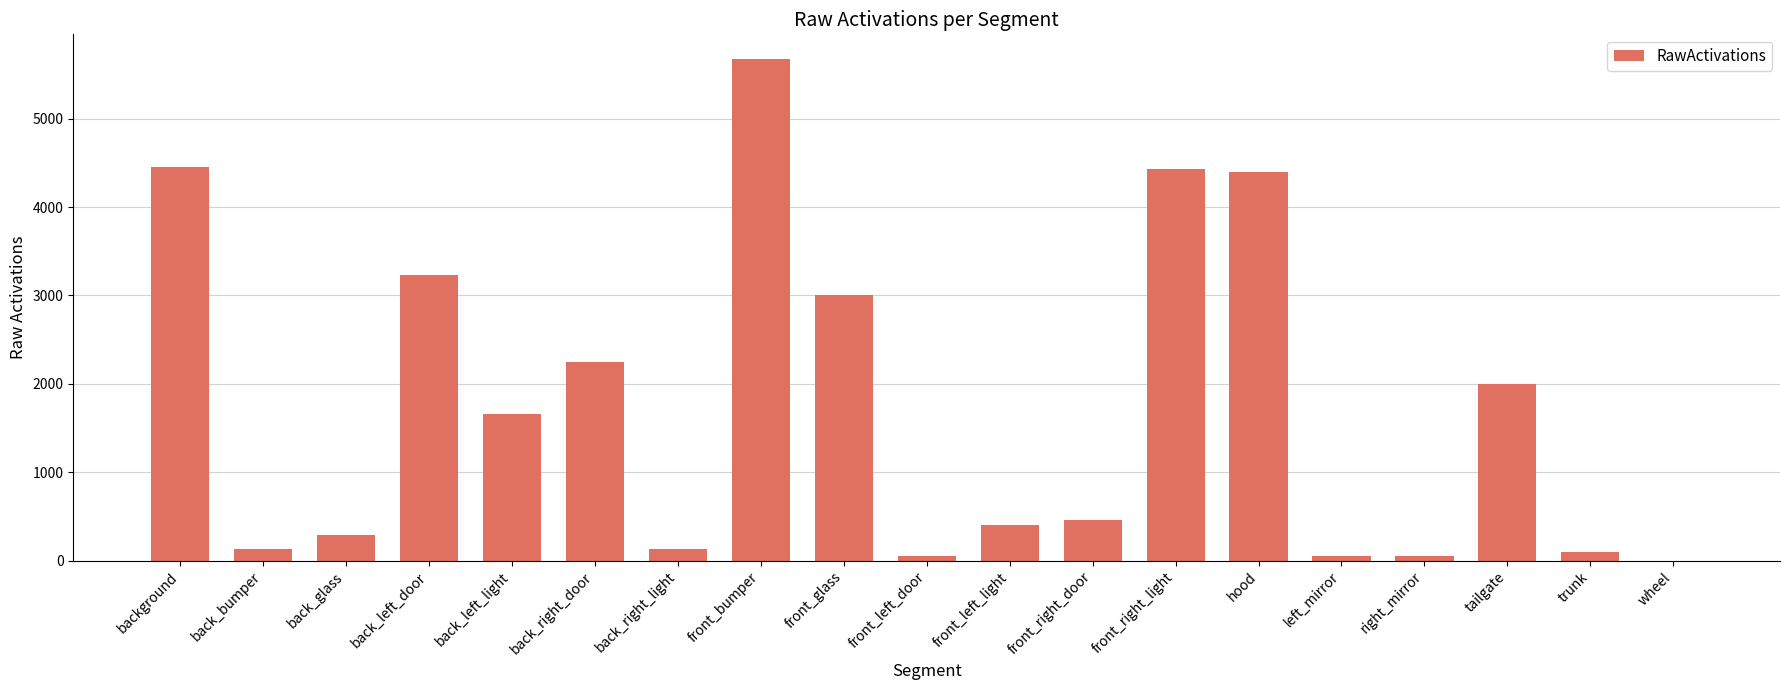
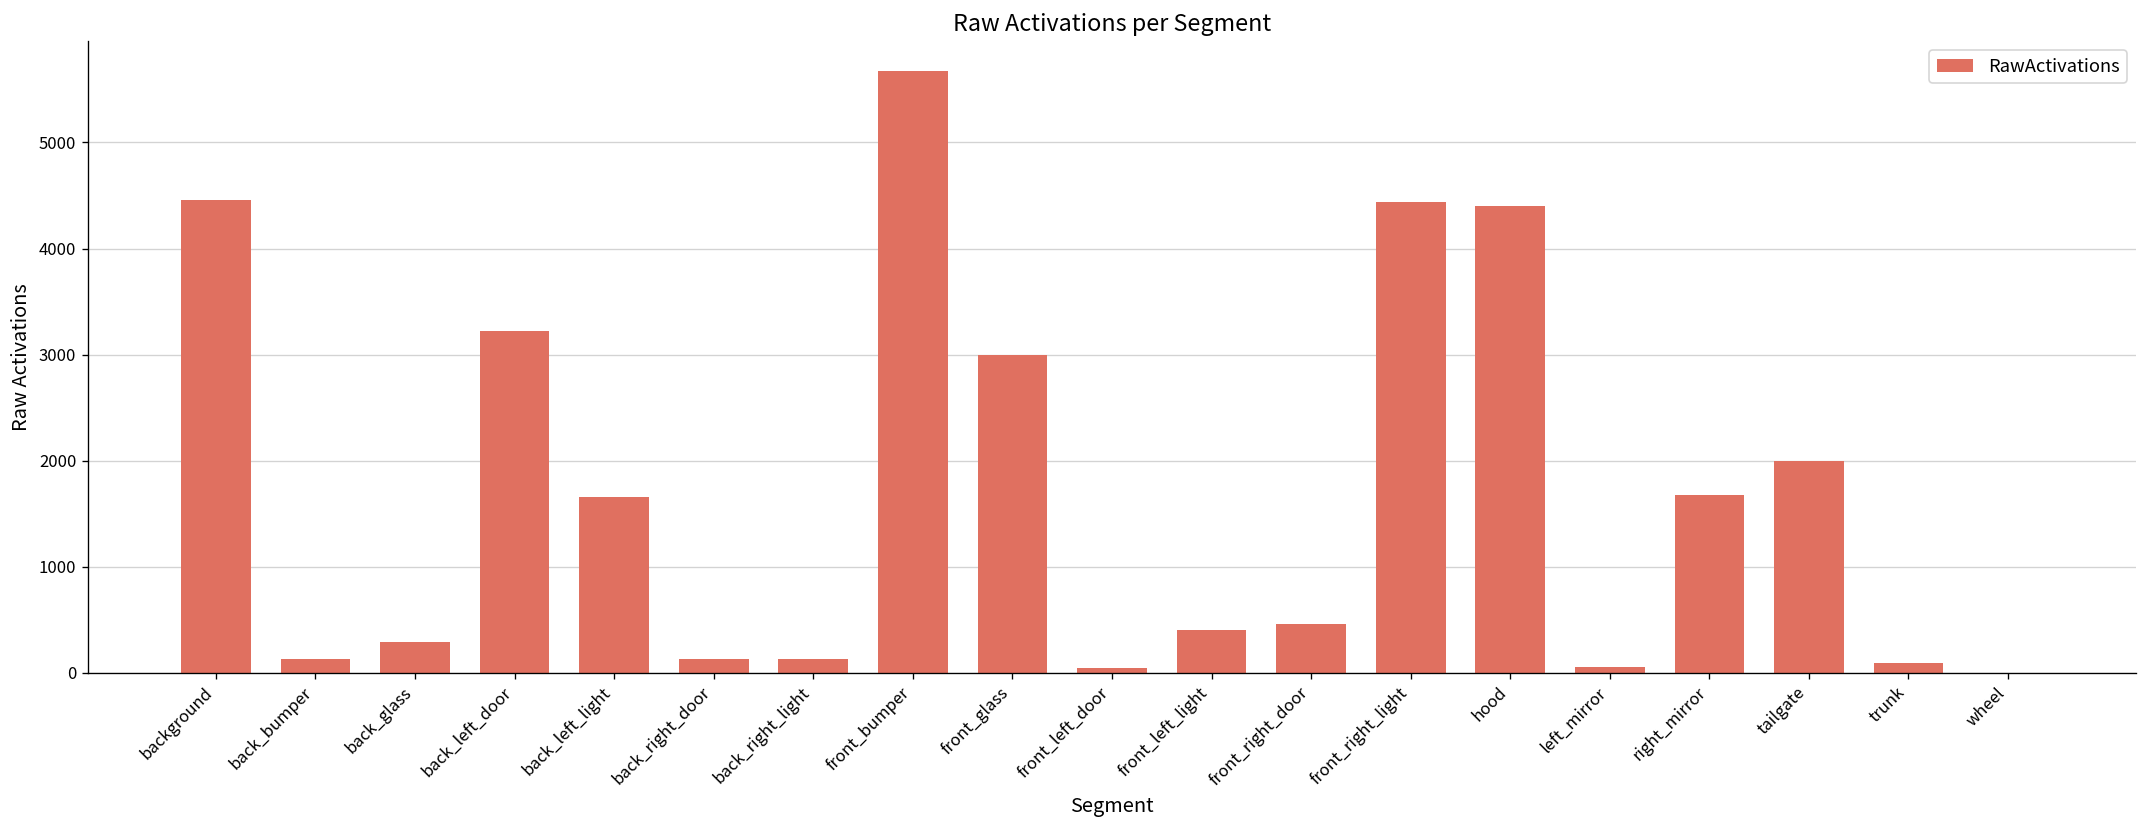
back_right_door: 2200 -> 100
right_mirror: 0 -> 1700
